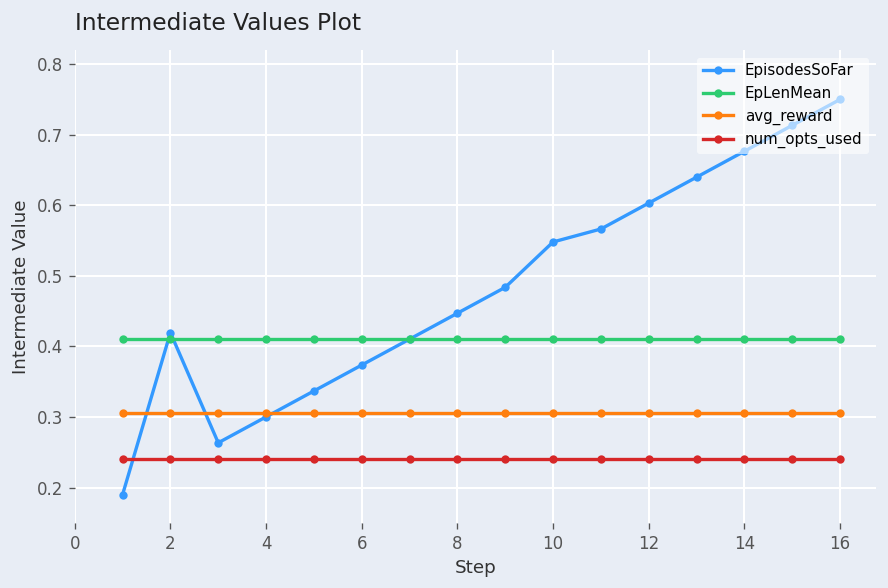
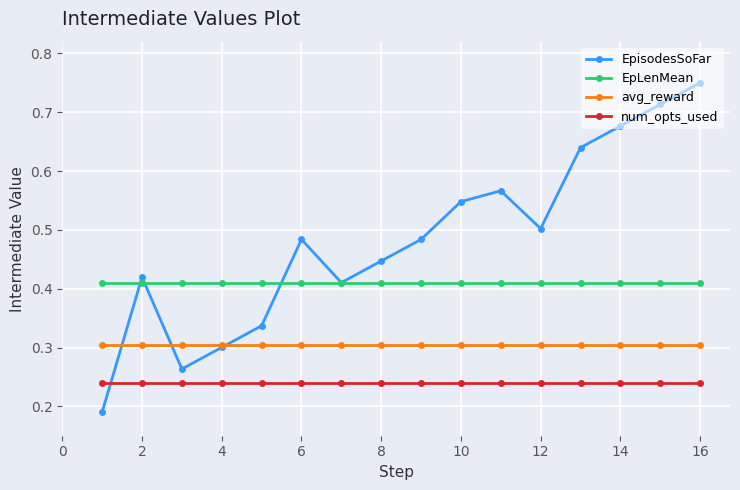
EpisodesSoFar, 6: 0.37 -> 0.48
EpisodesSoFar, 12: 0.60 -> 0.50
